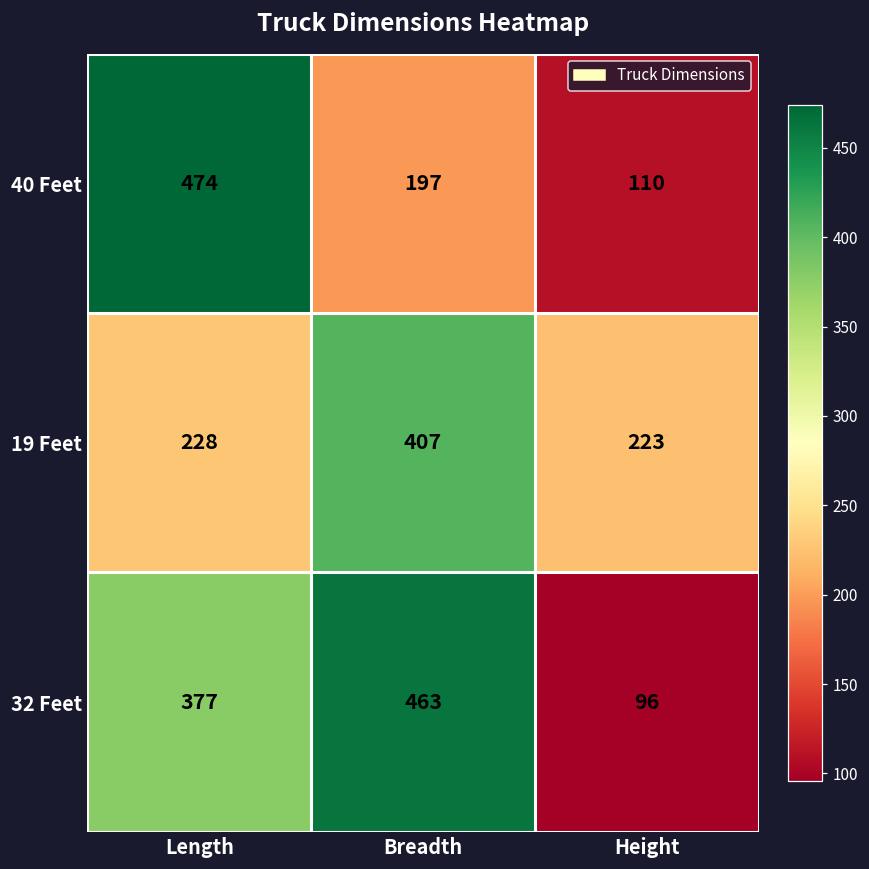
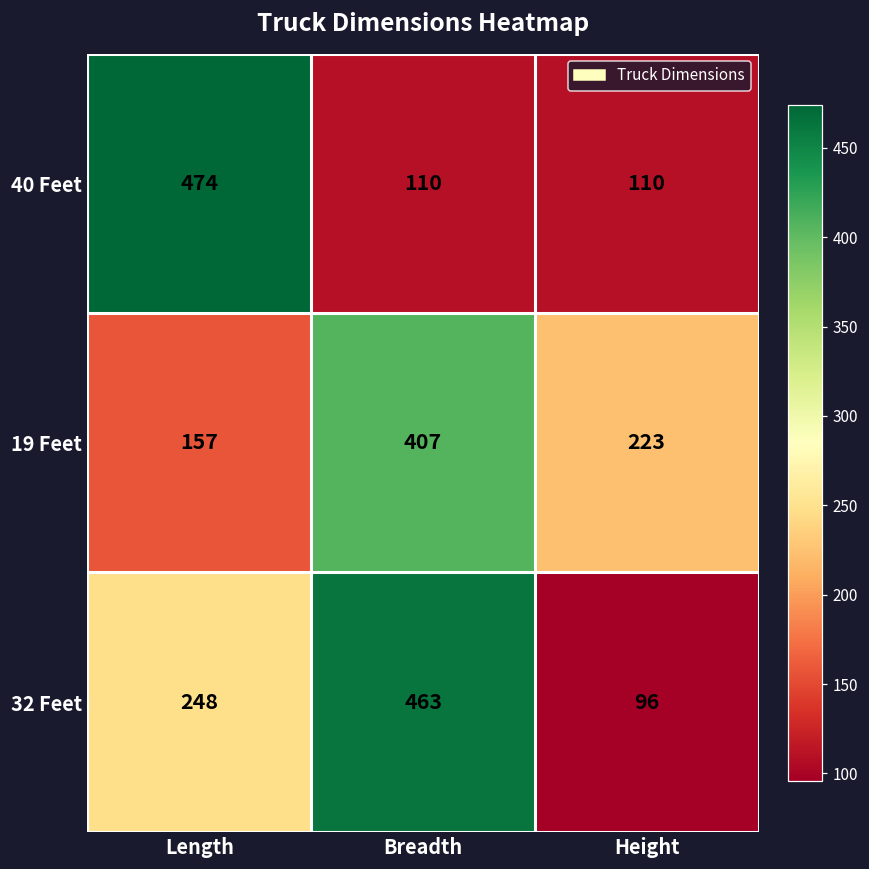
40 Feet, Breadth: 197 -> 110
19 Feet, Length: 228 -> 157
32 Feet, Length: 377 -> 248
